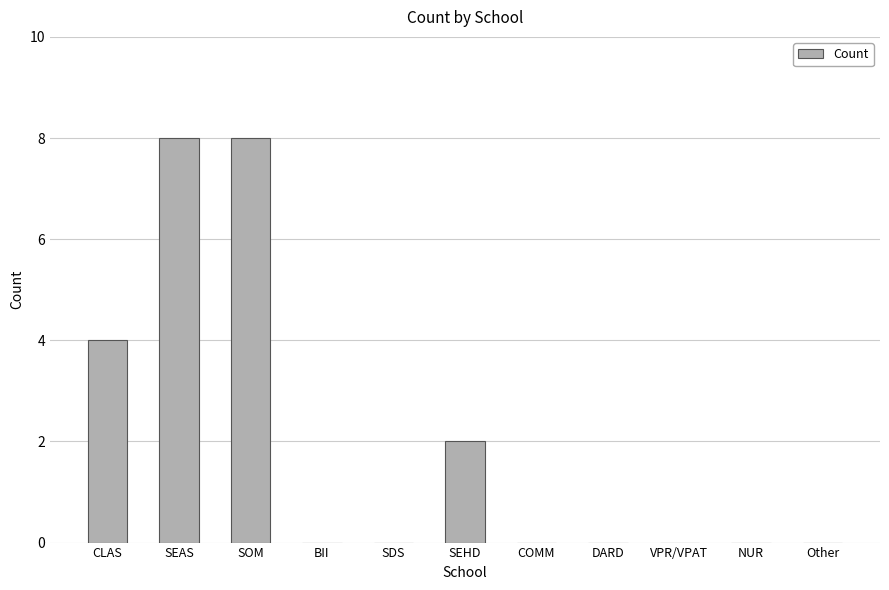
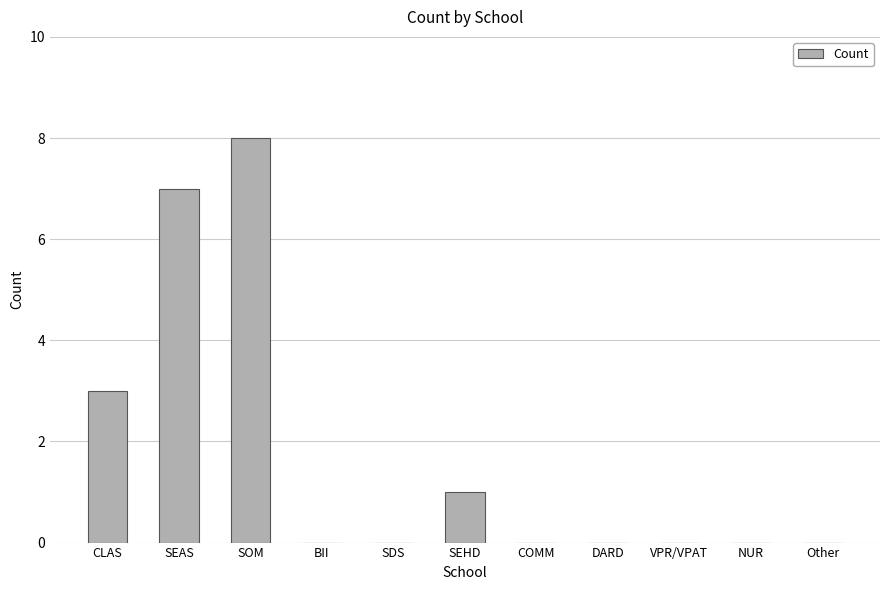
CLAS: 4 -> 3
SEAS: 8 -> 7
SEHD: 2 -> 1
